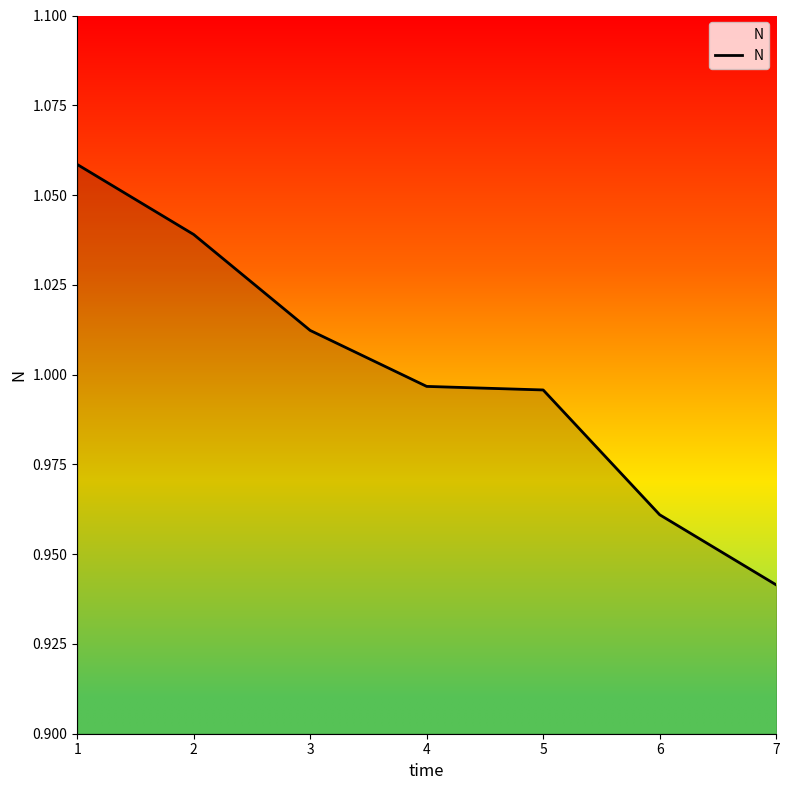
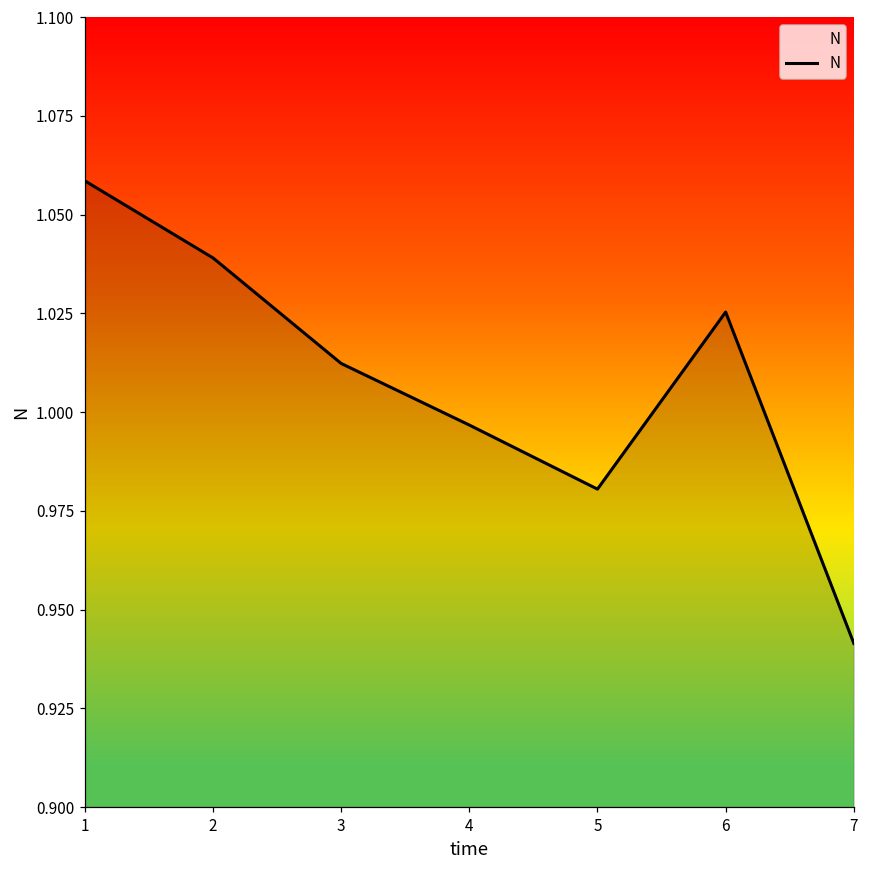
5: 0.996 -> 0.980
6: 0.961 -> 1.025
